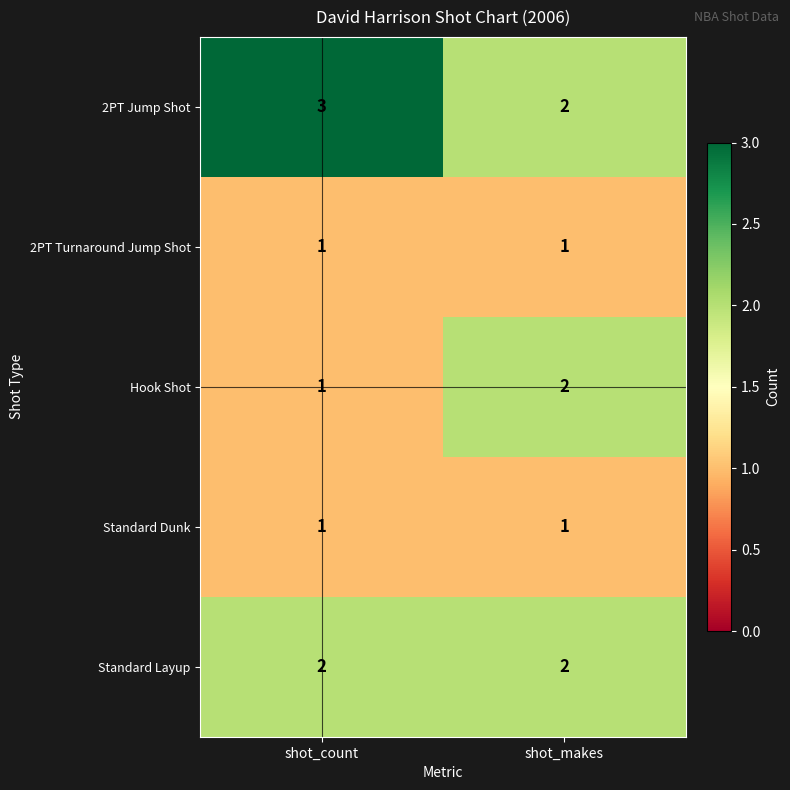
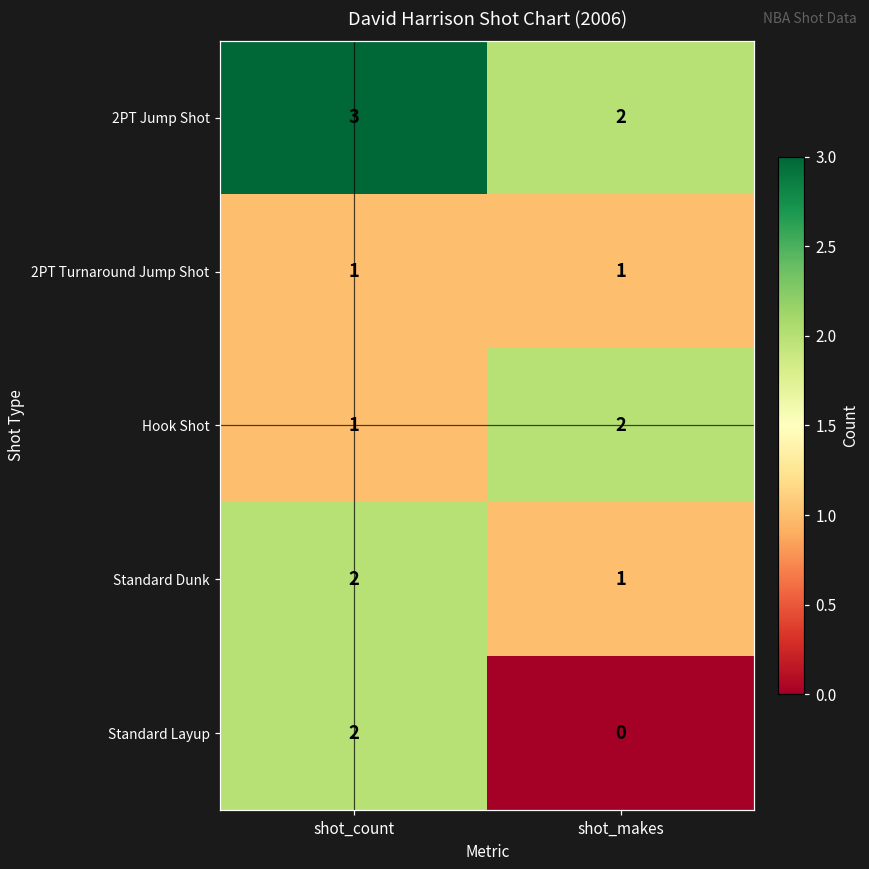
Standard Dunk, shot_count: 1 -> 2
Standard Layup, shot_makes: 2 -> 0
